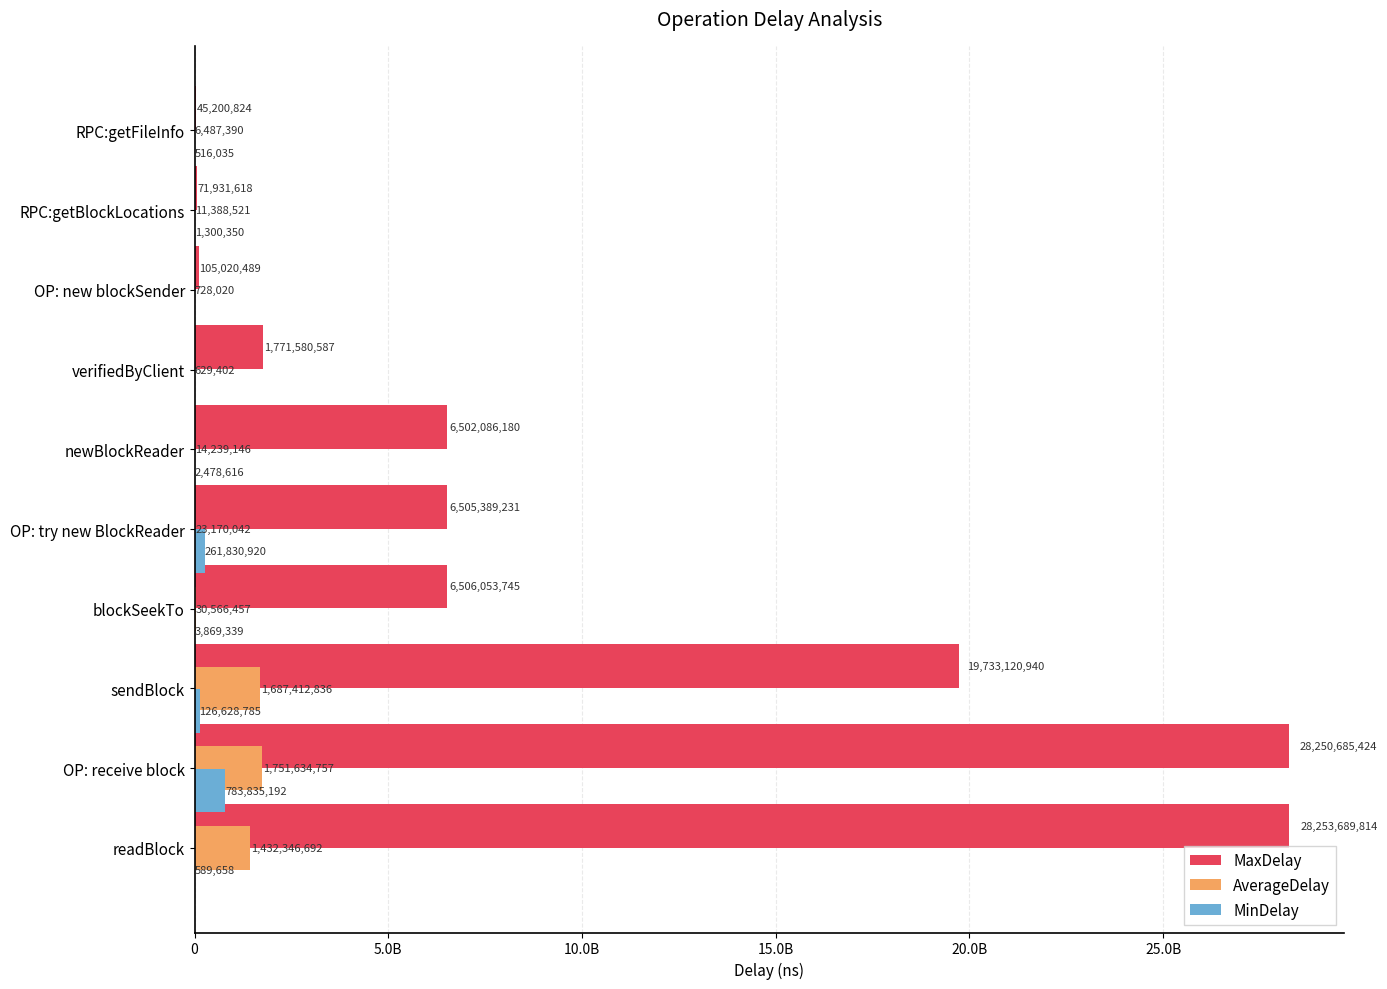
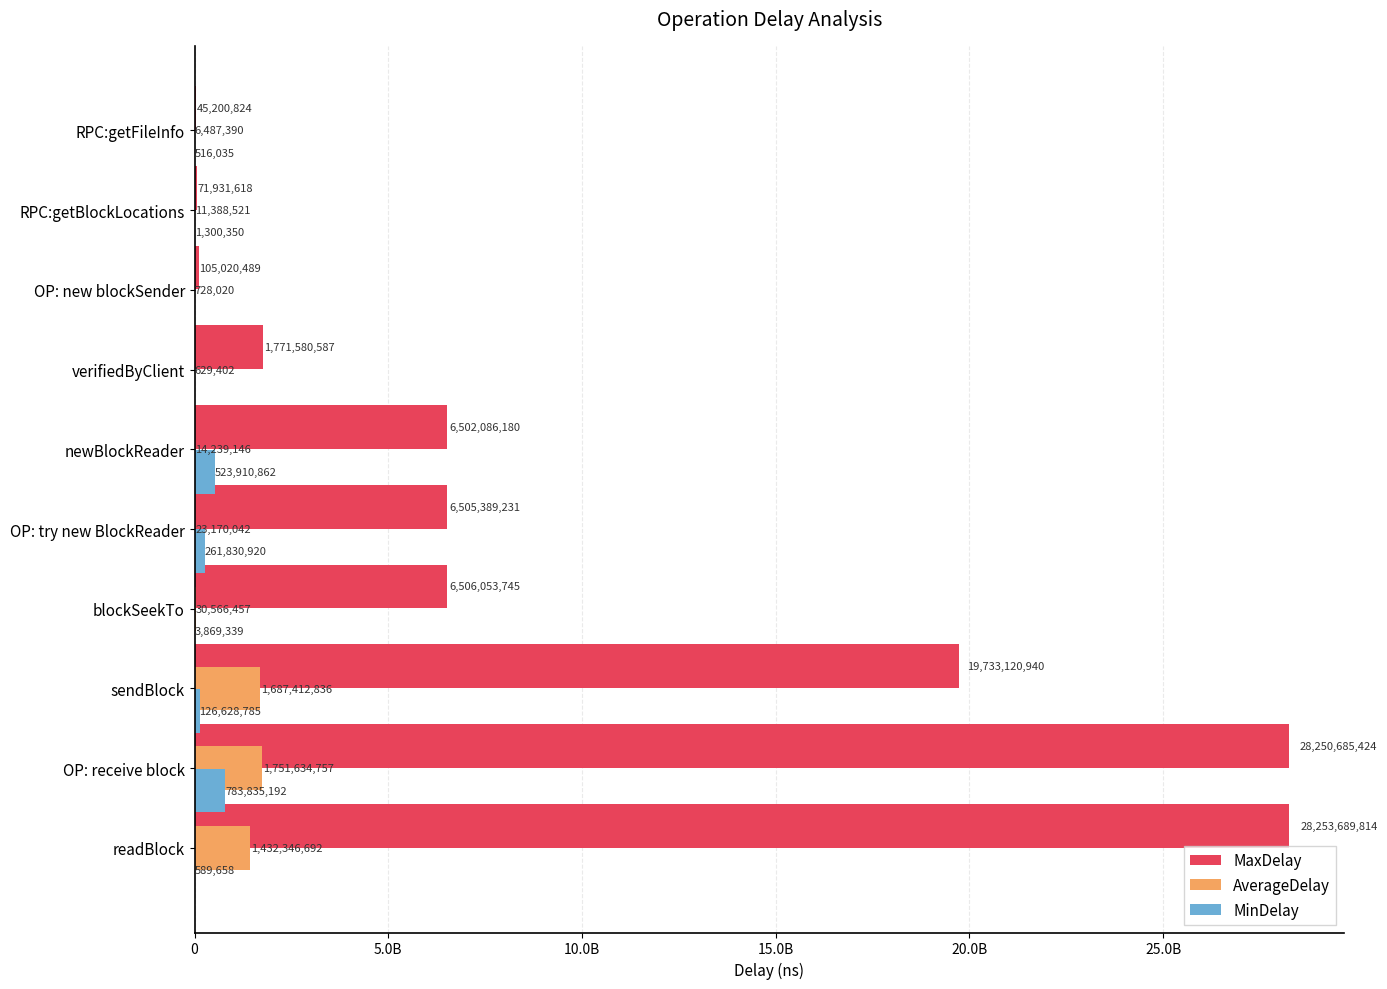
MinDelay, newBlockReader: 2,478,616 -> 523,910,862
